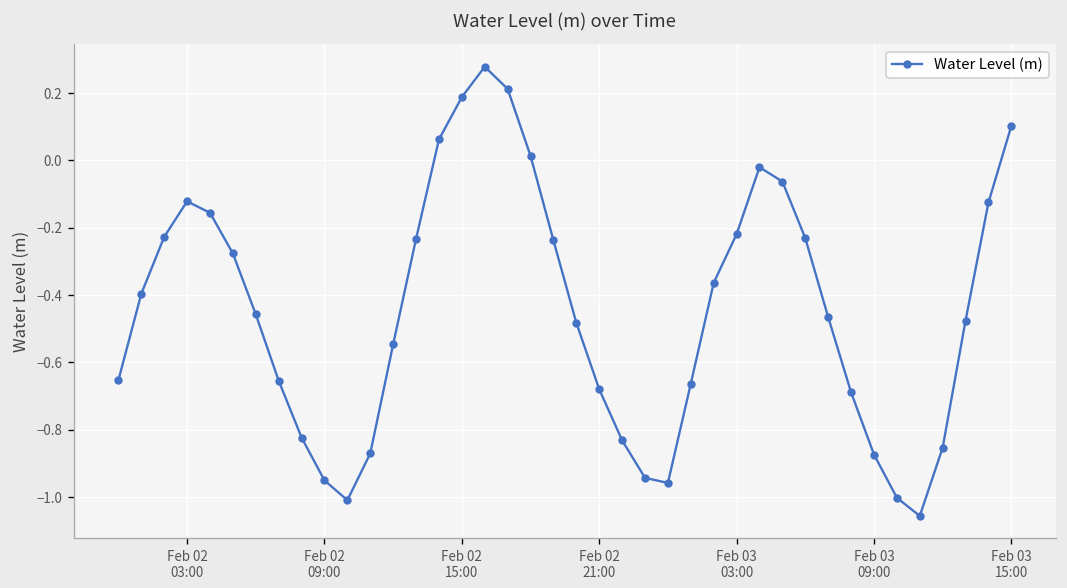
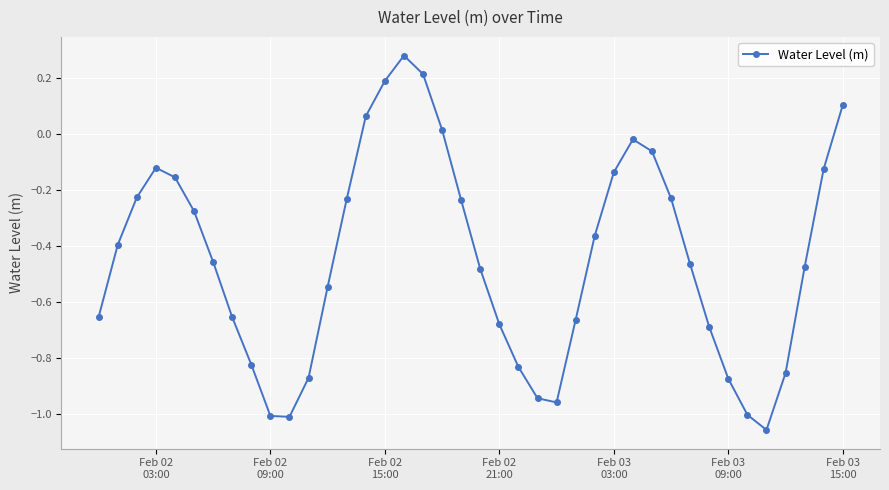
Feb 02 09:00: -0.95 -> -1.01
Feb 03 03:00: -0.22 -> -0.14
